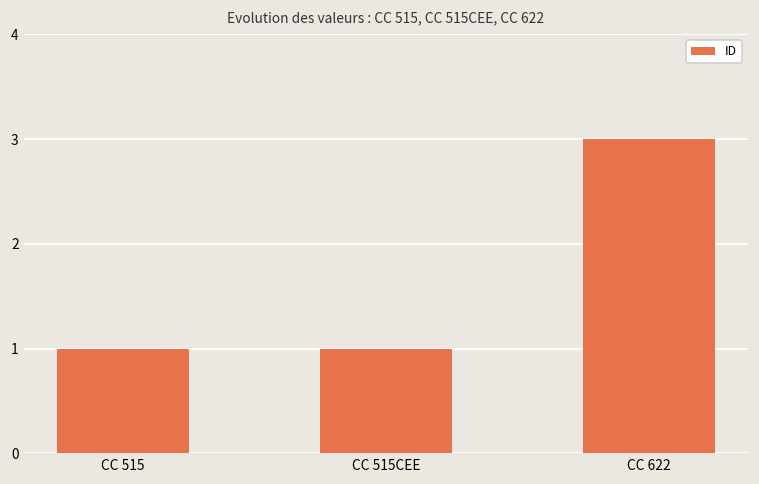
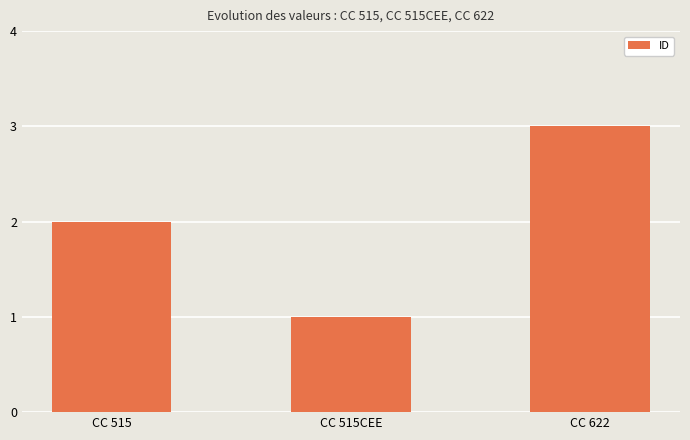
CC 515: 1 -> 2
